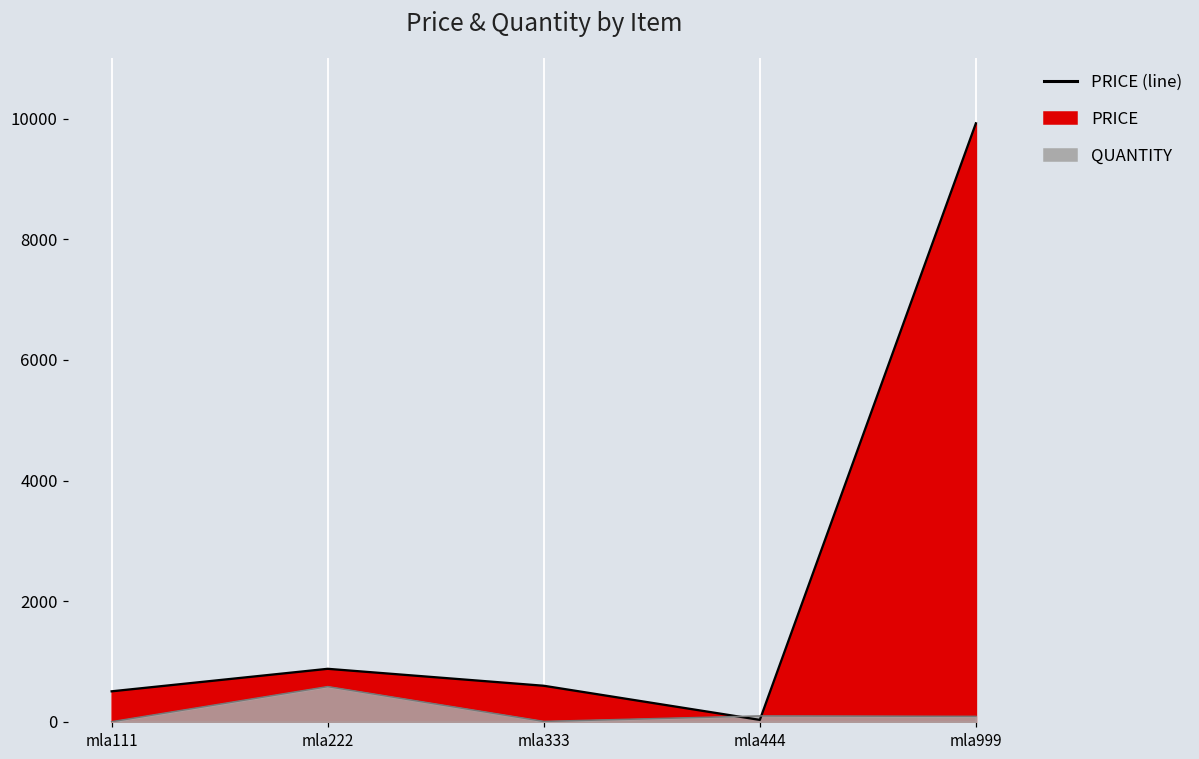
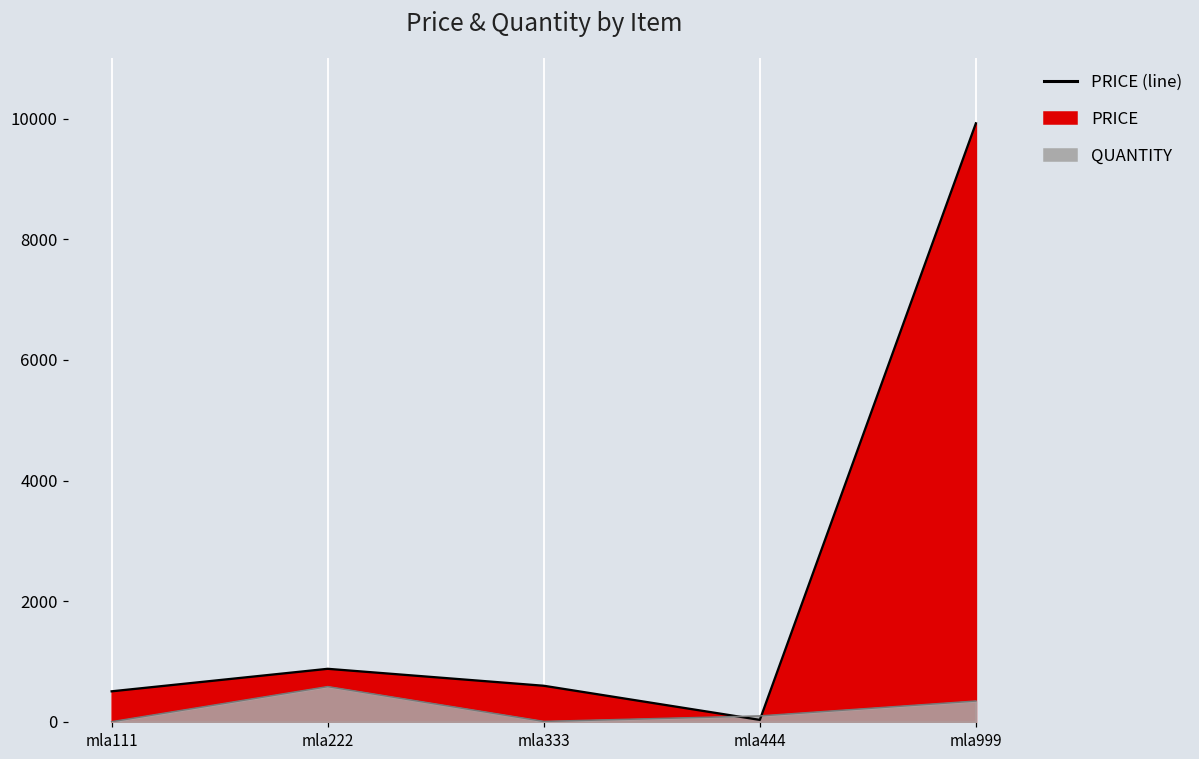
QUANTITY, mla999: 100 -> 300
